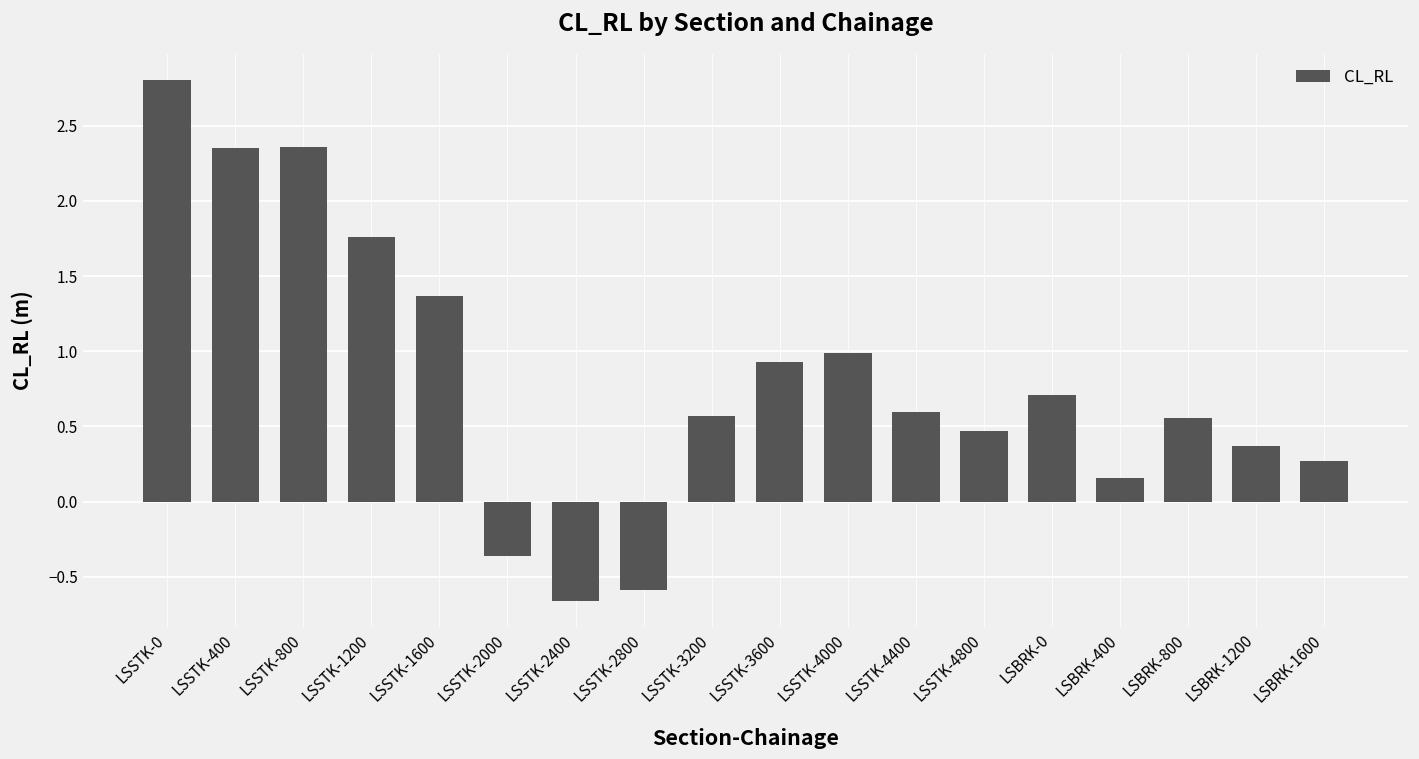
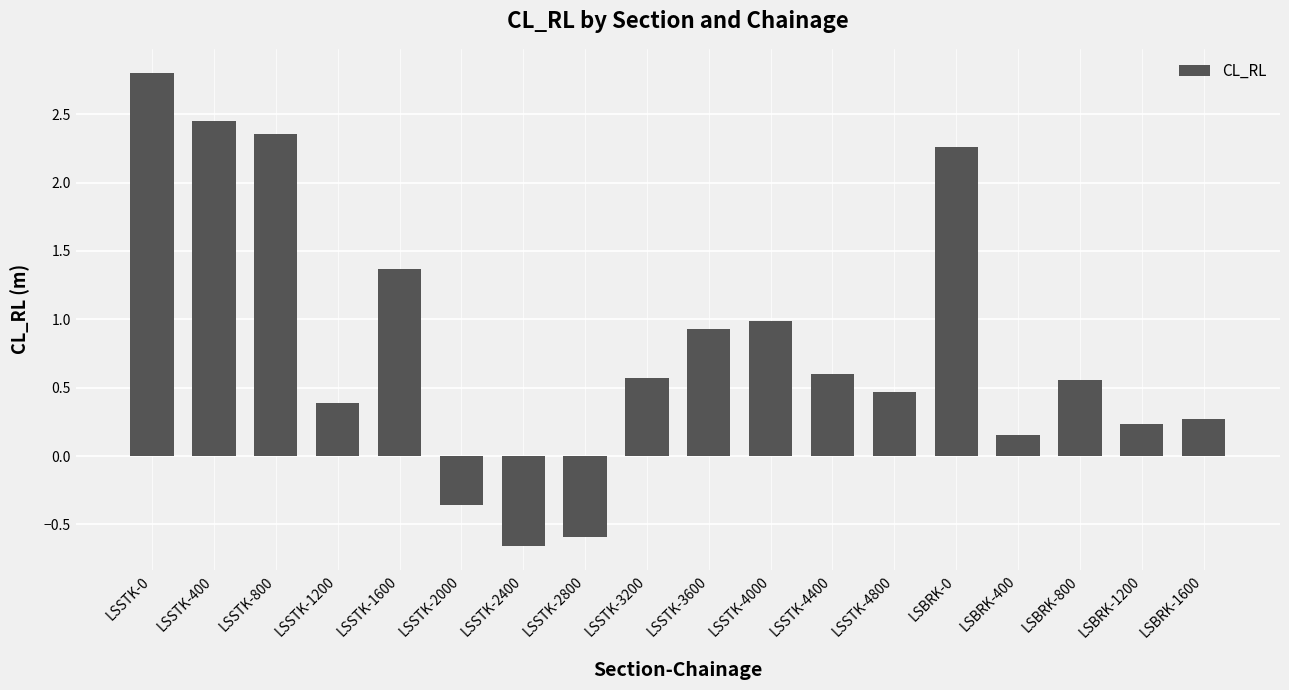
LSSTK-400: 2.35 -> 2.45
LSSTK-1200: 1.76 -> 0.39
LSBRK-0: 0.71 -> 2.26
LSBRK-1200: 0.37 -> 0.23
